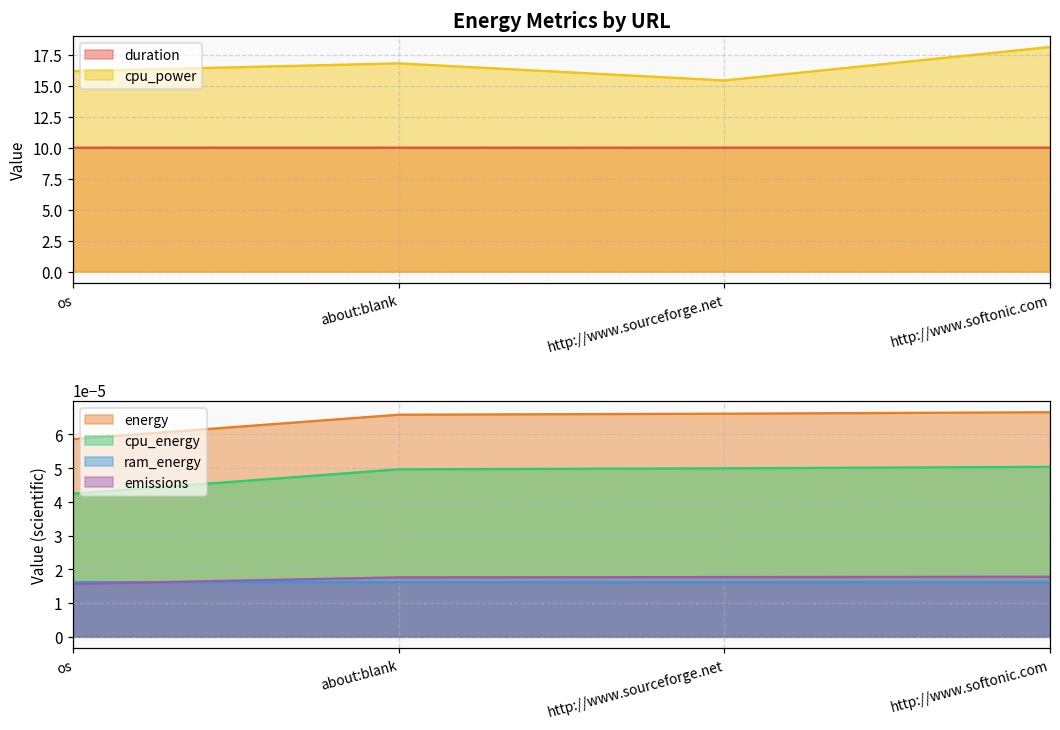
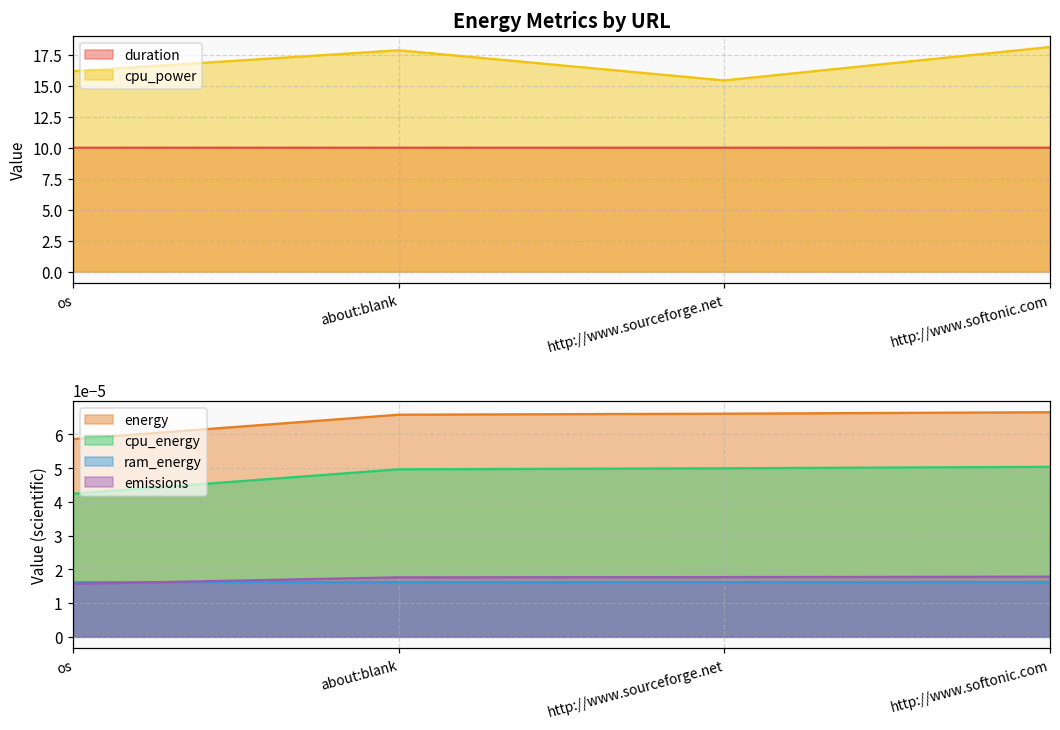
Energy Metrics by URL, cpu_power, about:blank: 16.8 -> 17.9
